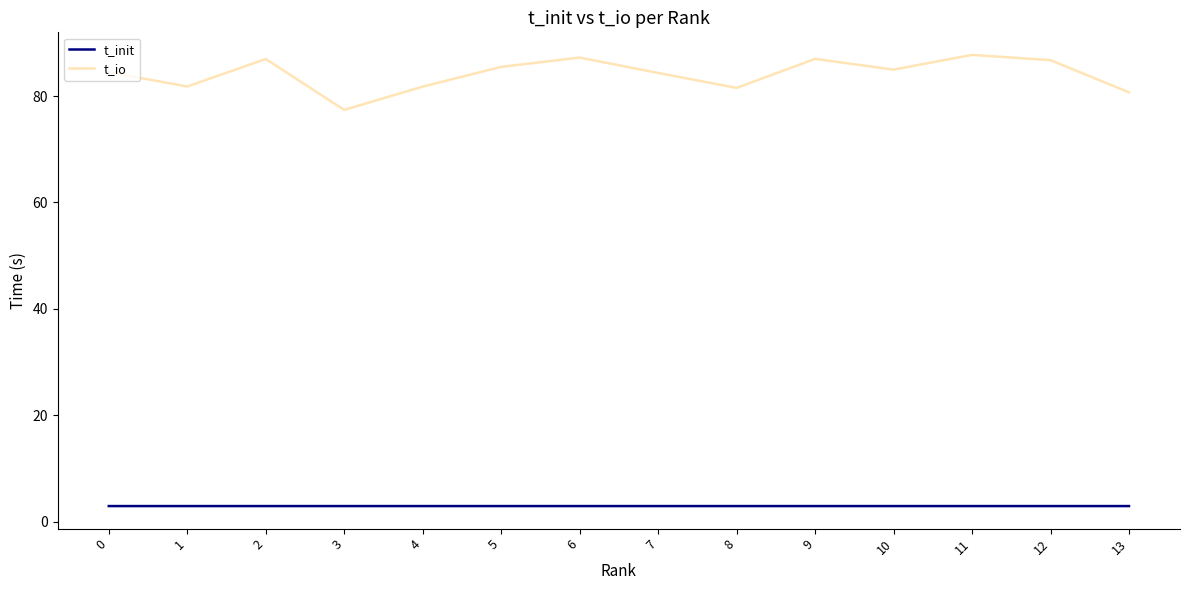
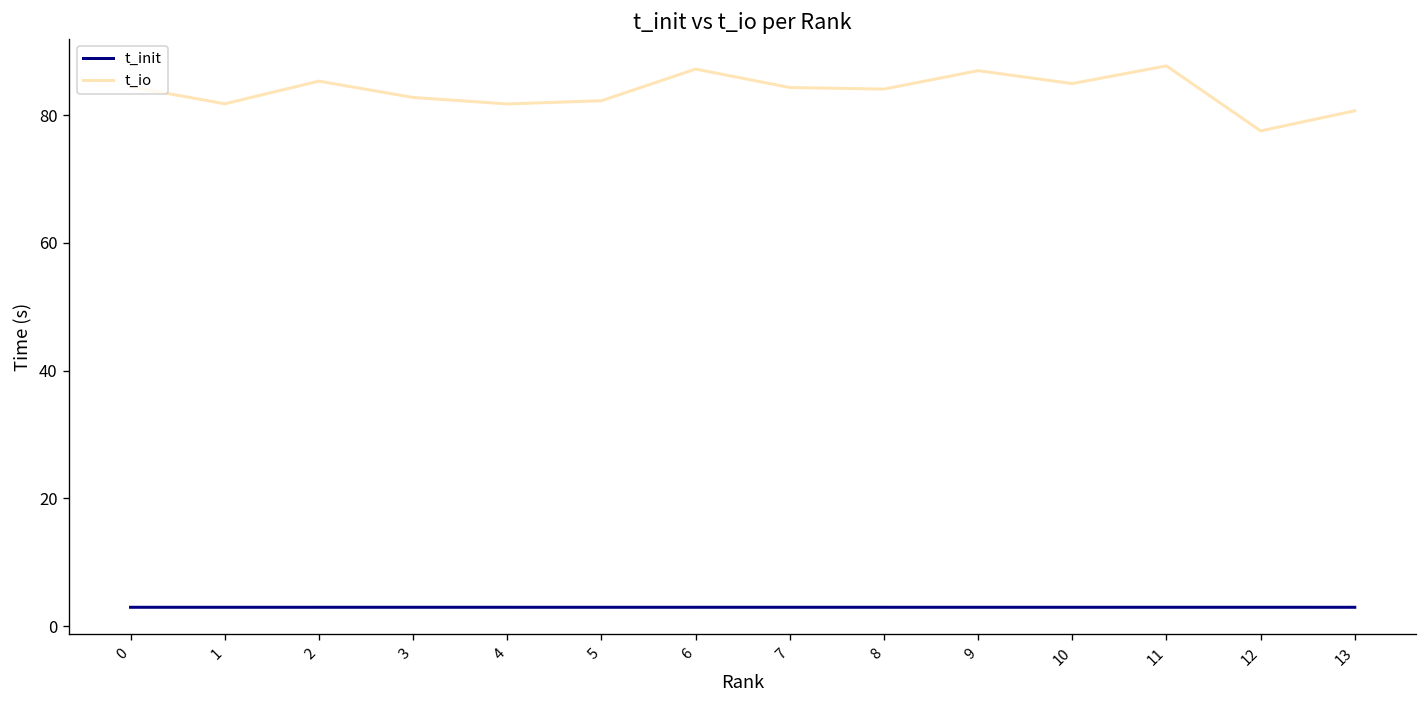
t_io, 2: 87 -> 85
t_io, 3: 77 -> 83
t_io, 5: 85 -> 82
t_io, 8: 82 -> 84
t_io, 12: 87 -> 78
